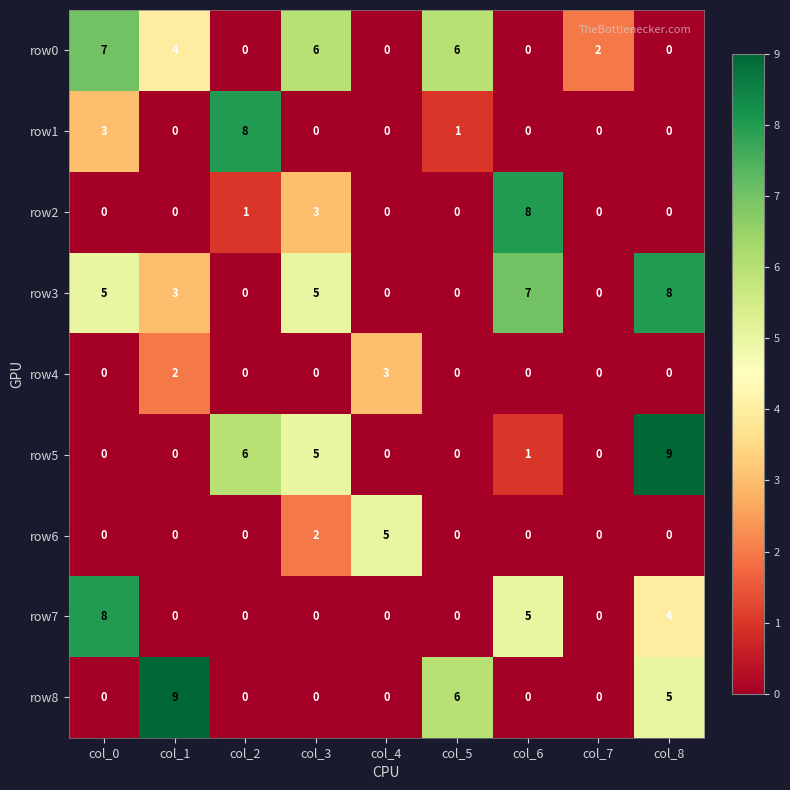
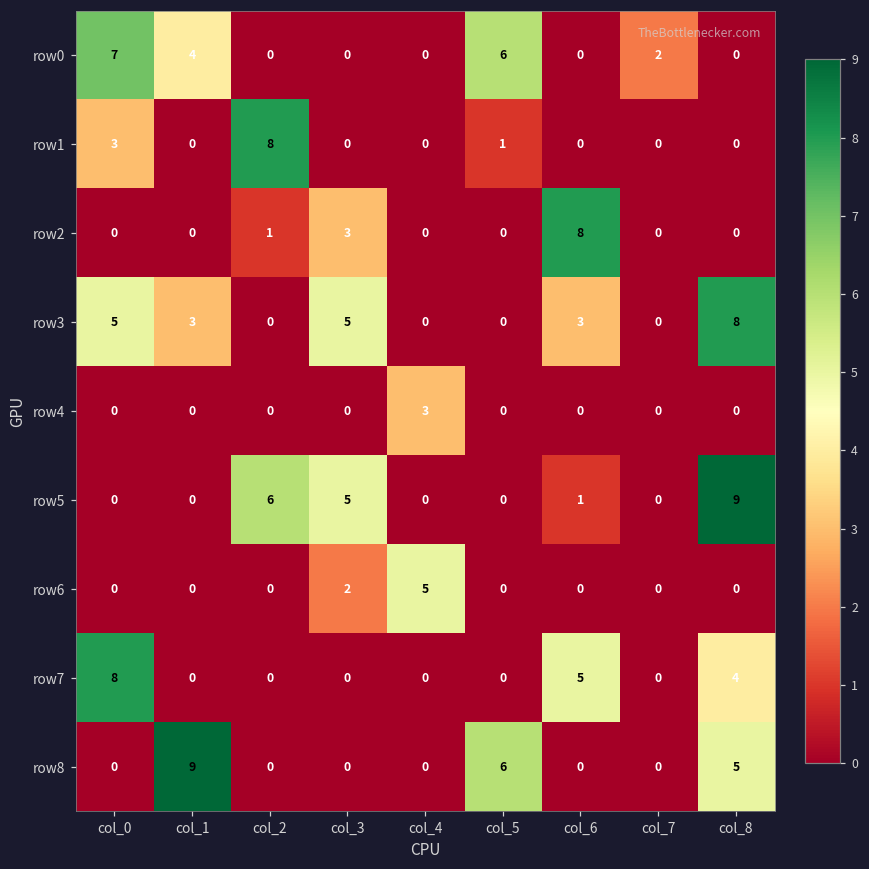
row0, col_3: 6 -> 0
row3, col_6: 7 -> 3
row4, col_1: 2 -> 0
